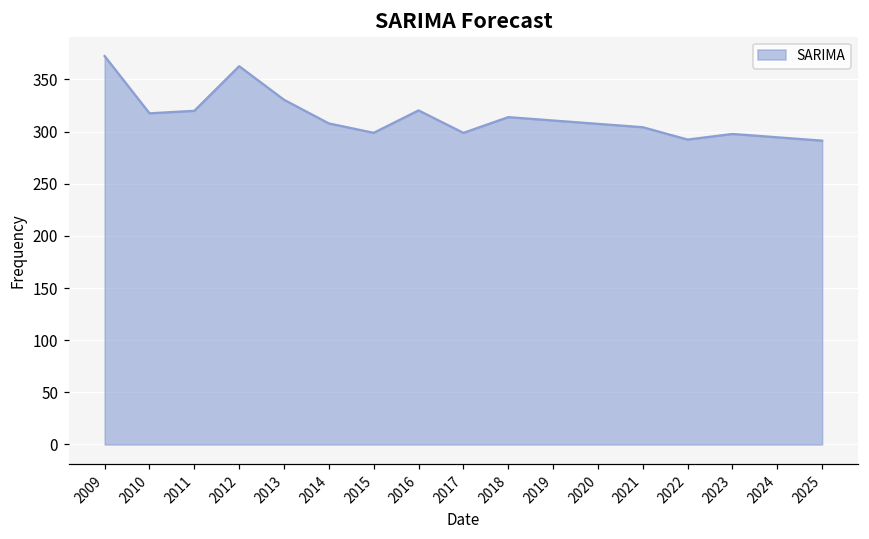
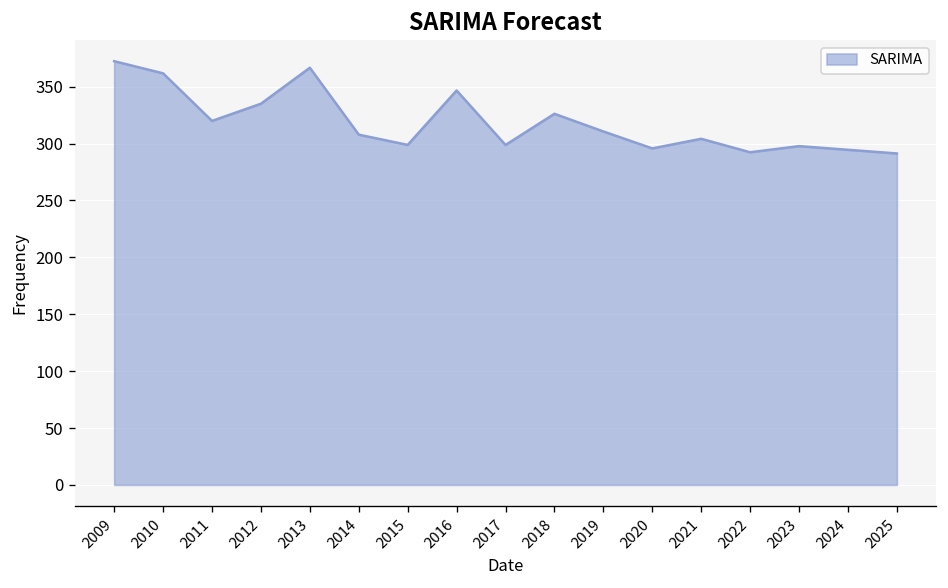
2010: 320 -> 360
2012: 360 -> 340
2013: 330 -> 370
2016: 320 -> 350
2018: 310 -> 330
2020: 310 -> 300
